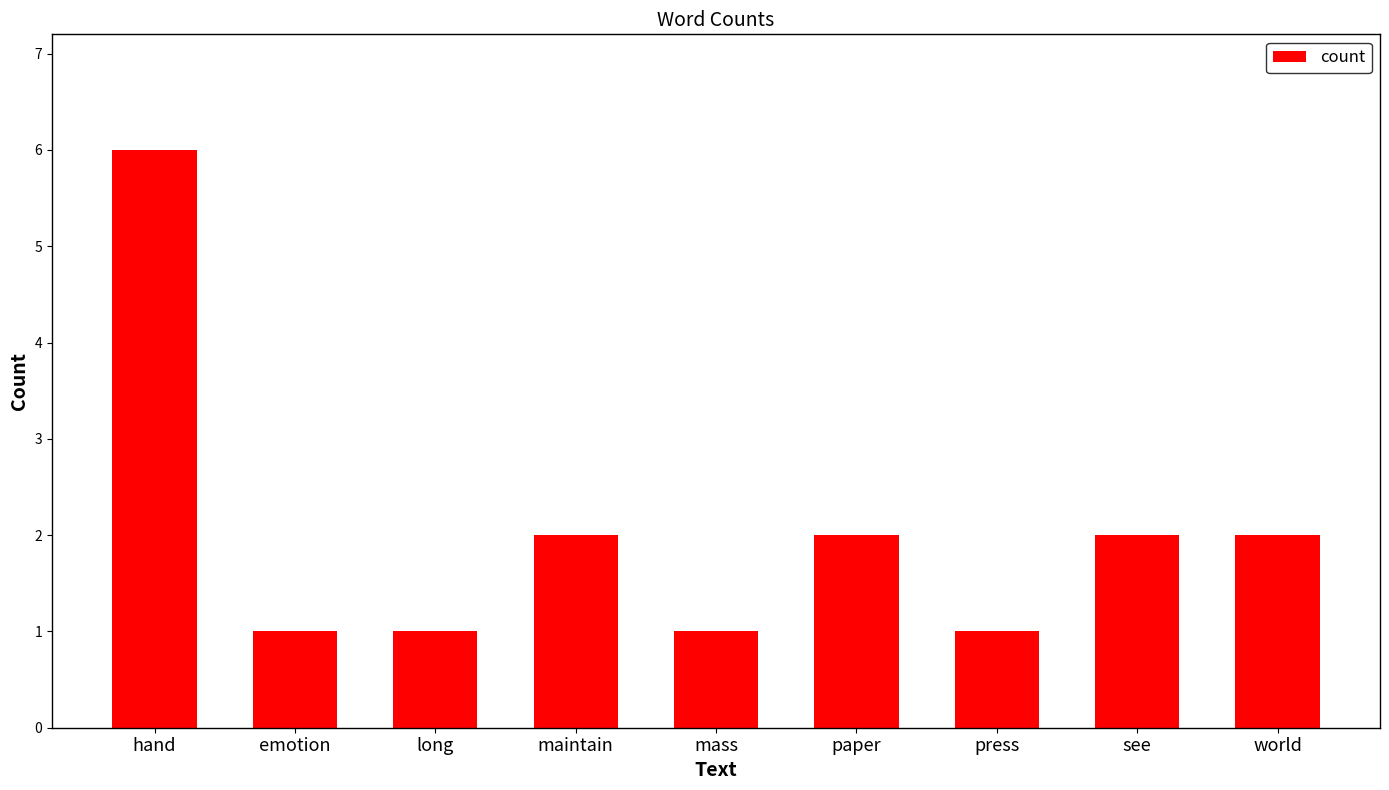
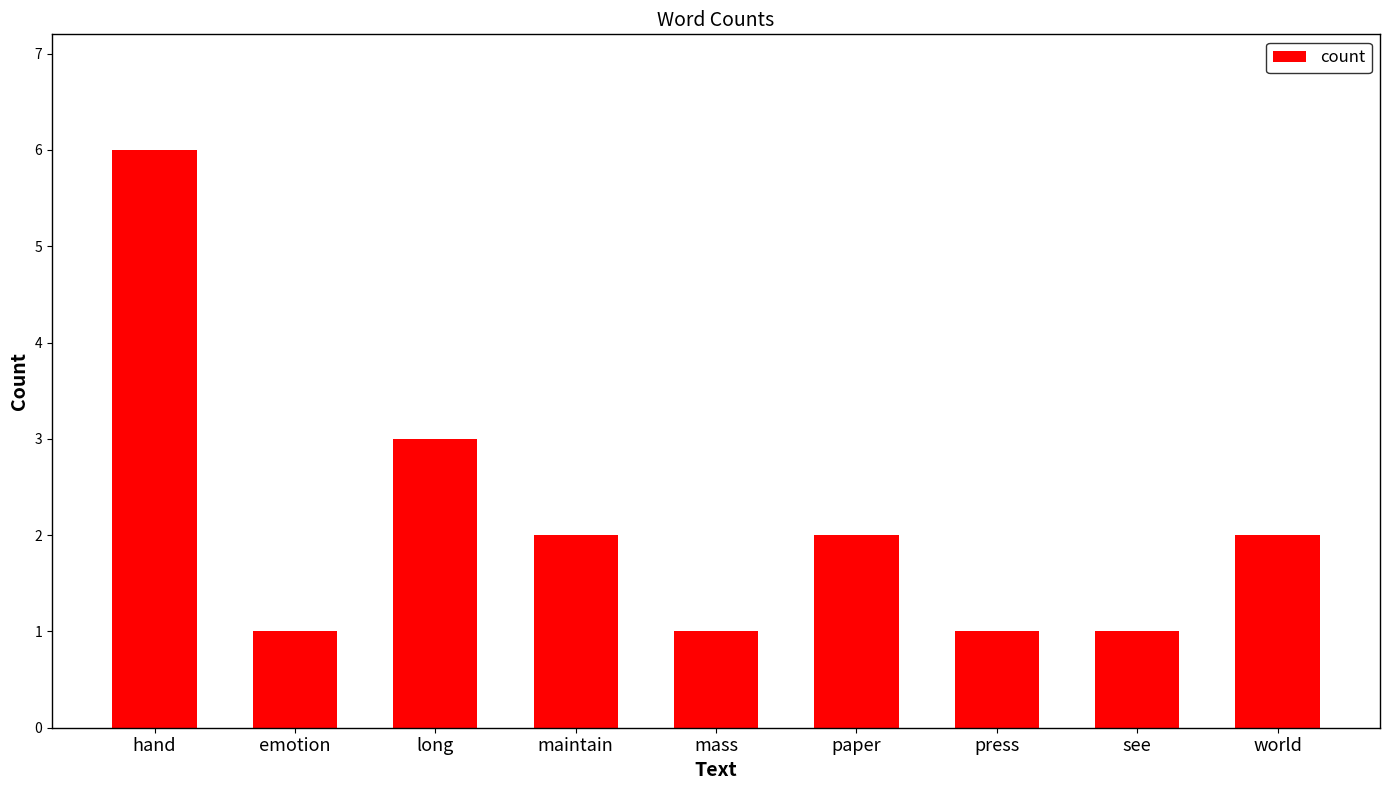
long: 1 -> 3
see: 2 -> 1
